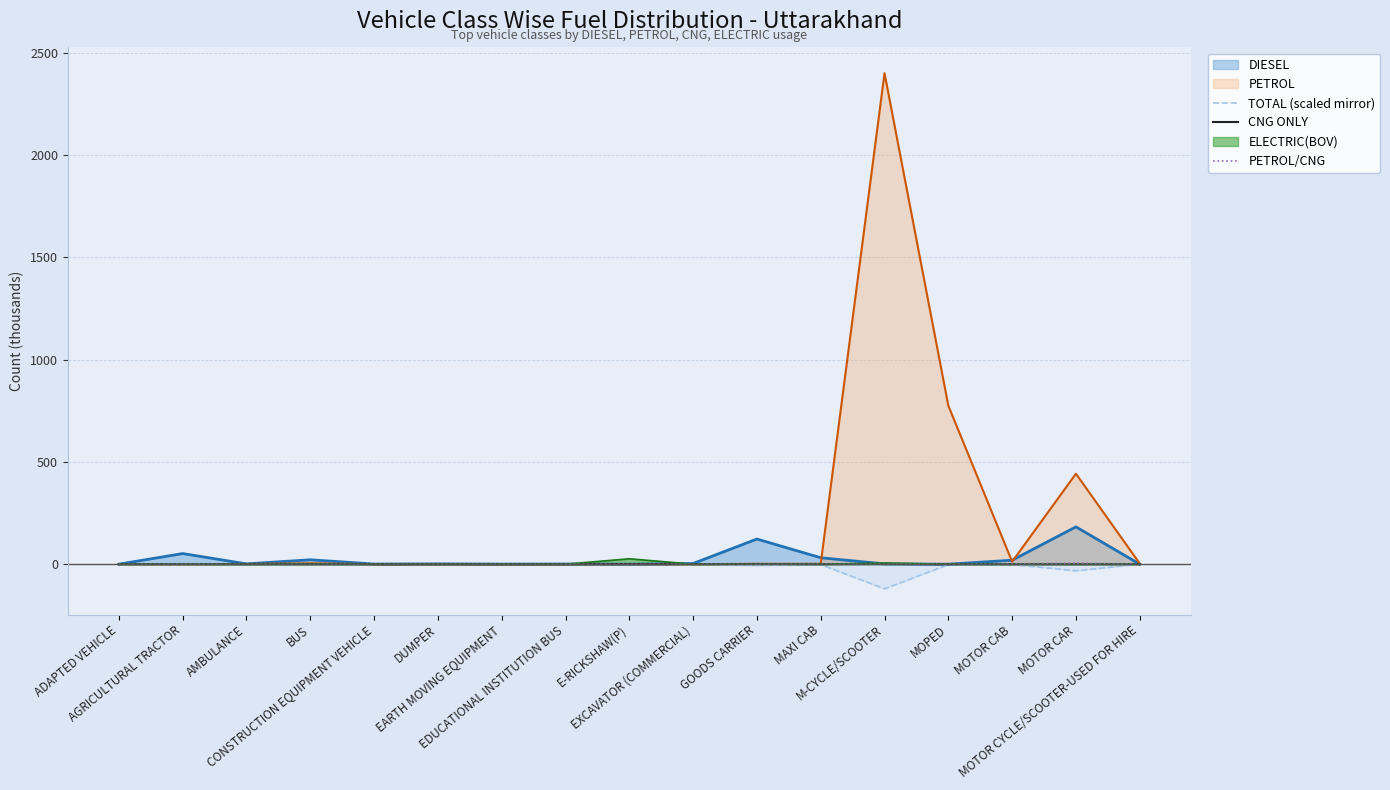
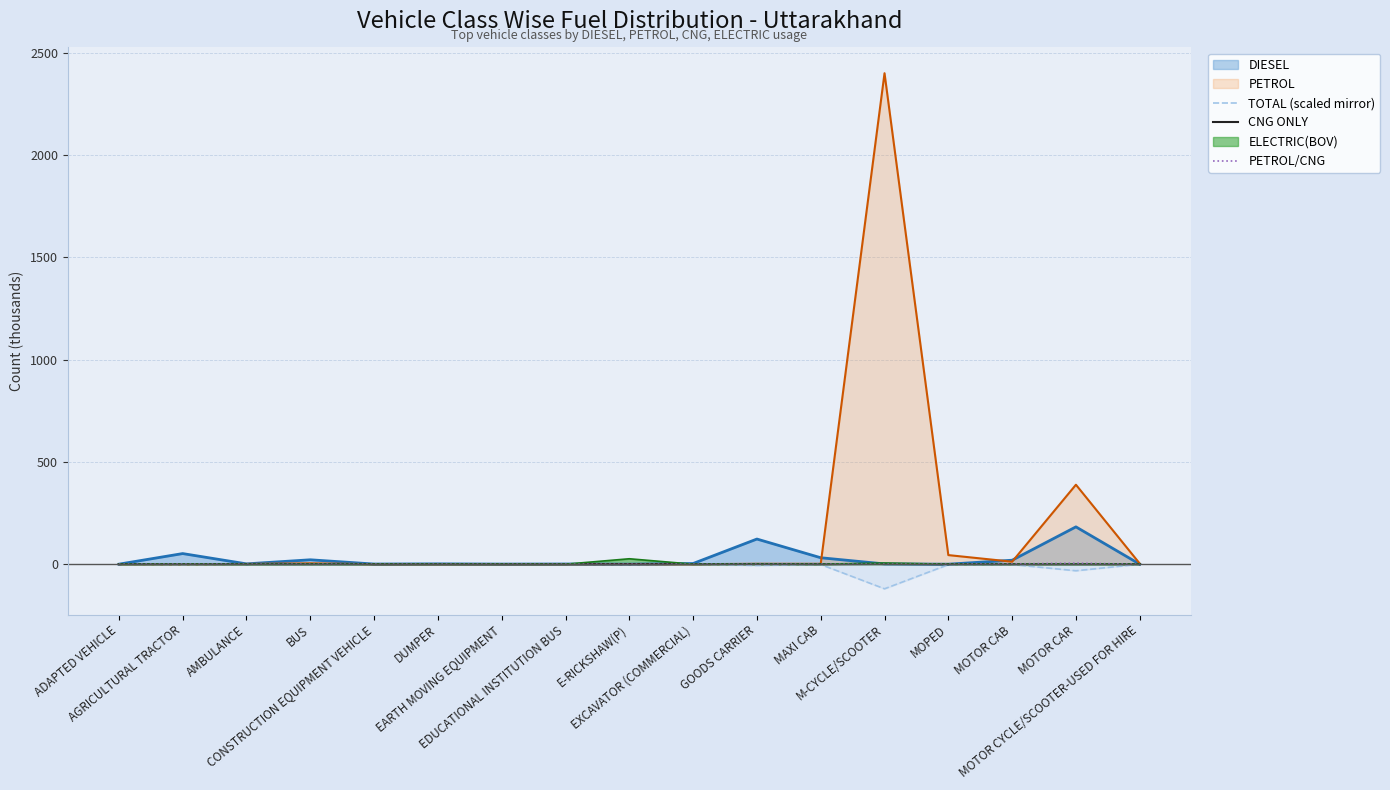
PETROL, MOPED: 780 -> 40
PETROL, MOTOR CAR: 440 -> 390
